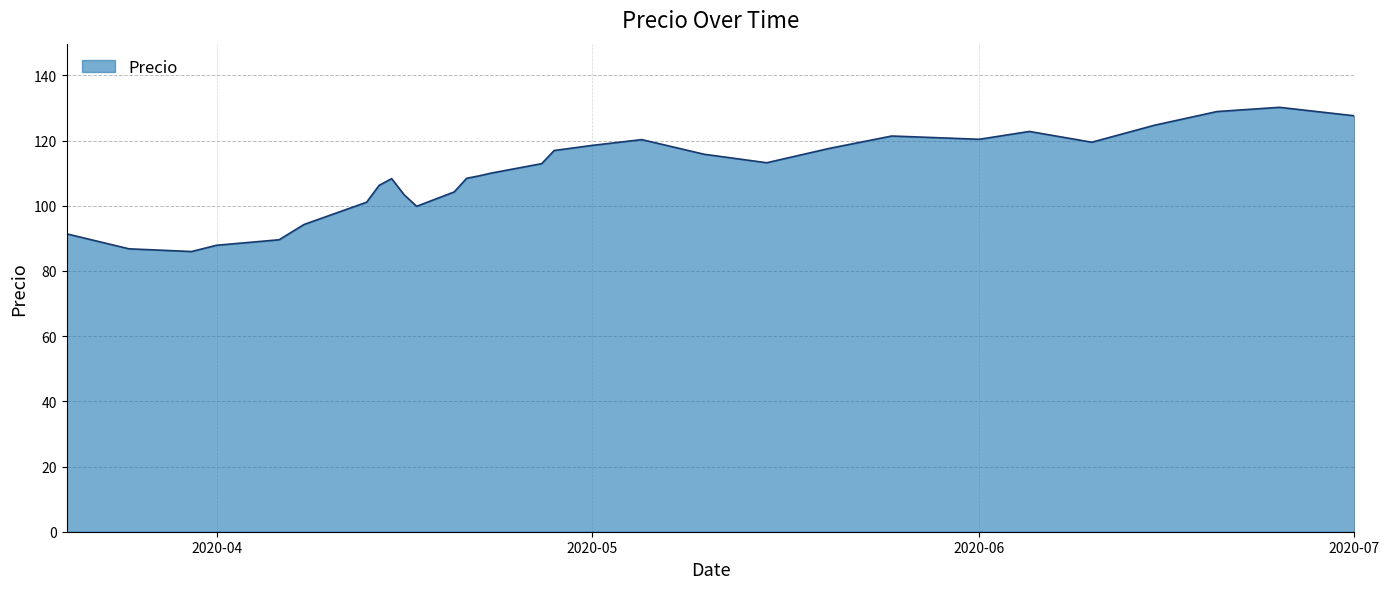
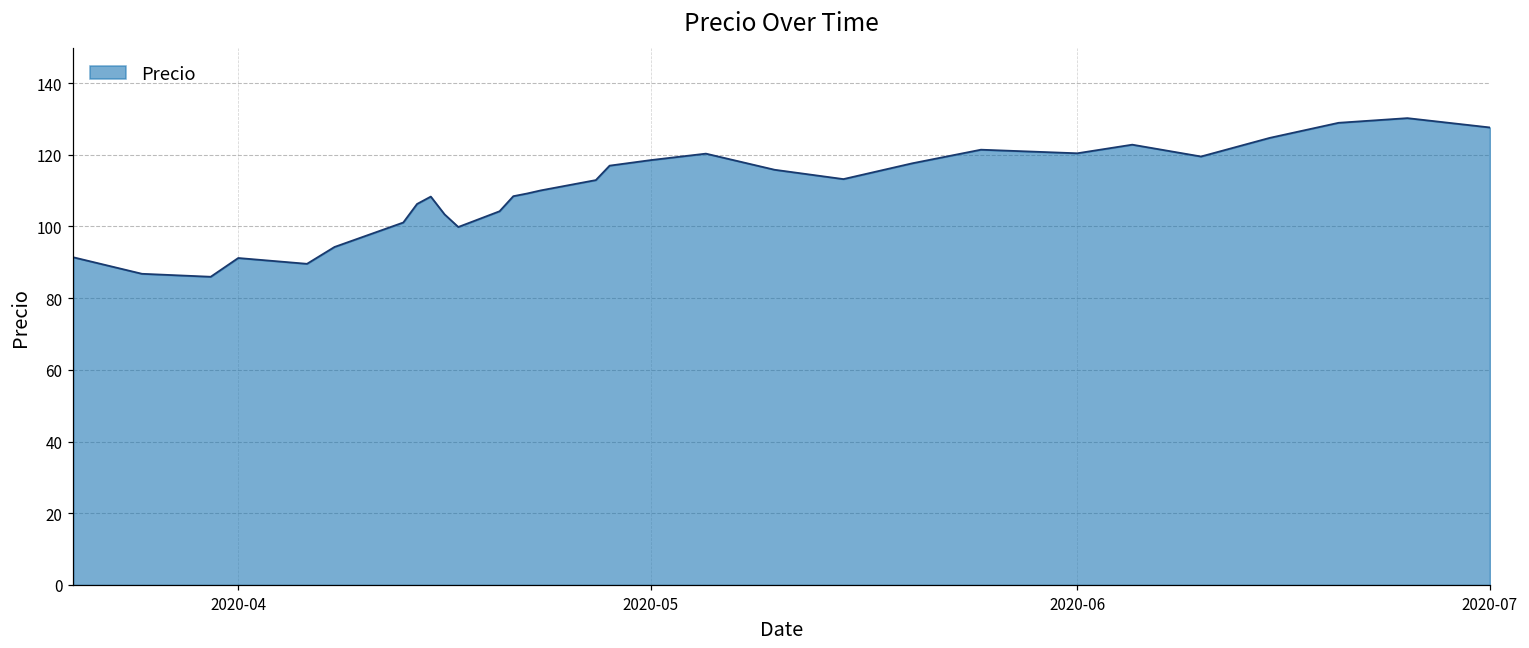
2020-04: 88 -> 91
